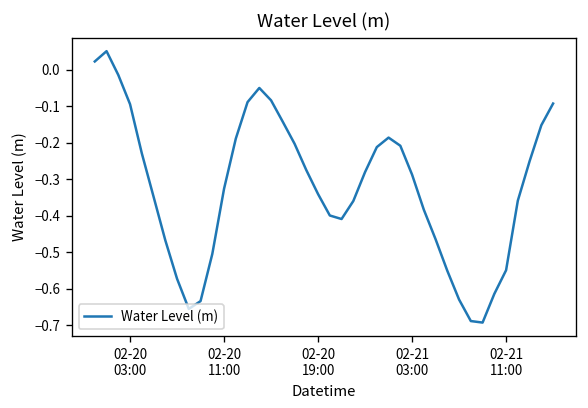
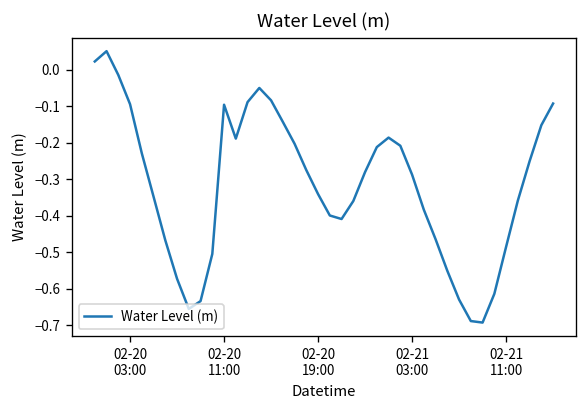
02-20 11:00: -0.33 -> -0.10
02-21 11:00: -0.55 -> -0.49
